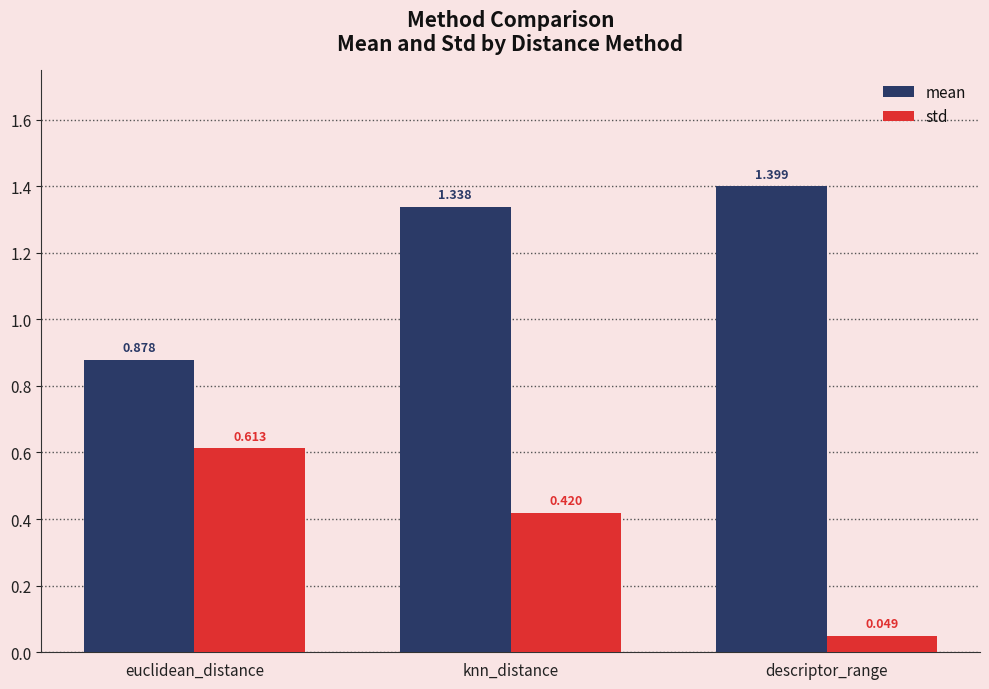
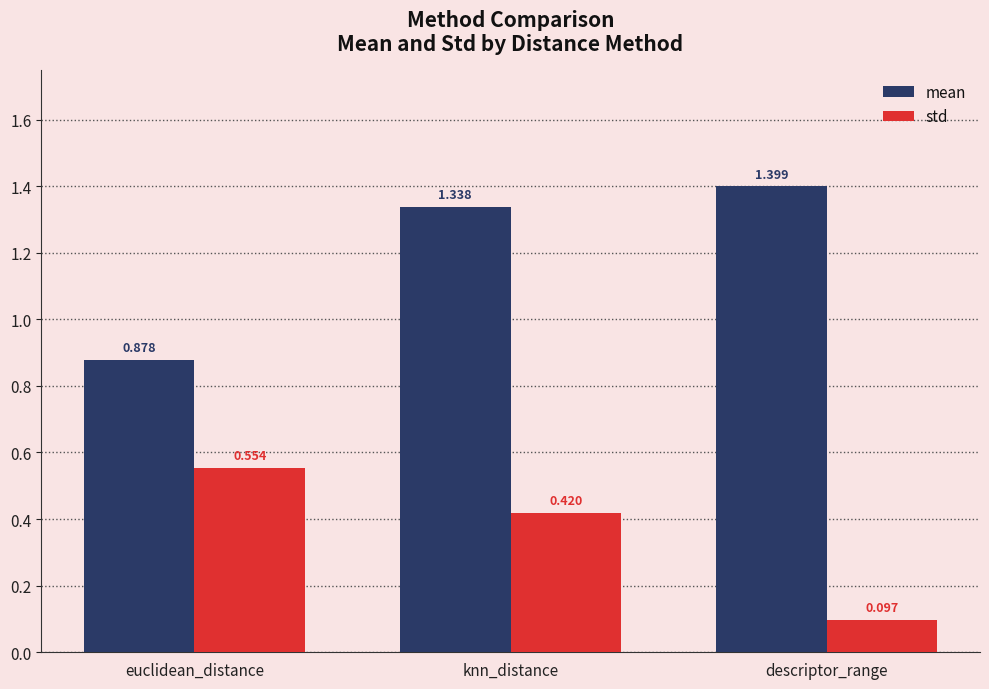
std, euclidean_distance: 0.613 -> 0.554
std, descriptor_range: 0.049 -> 0.097
